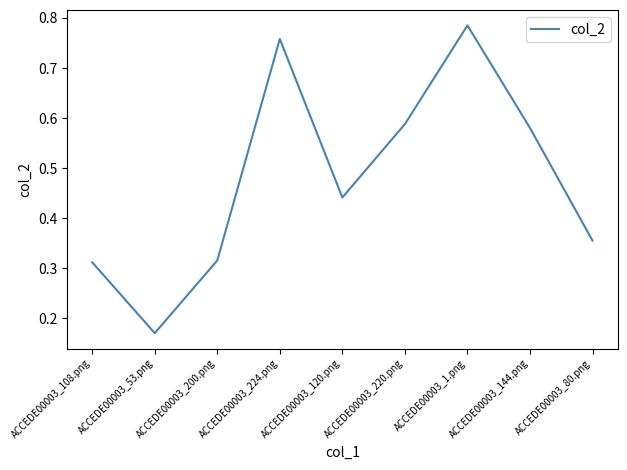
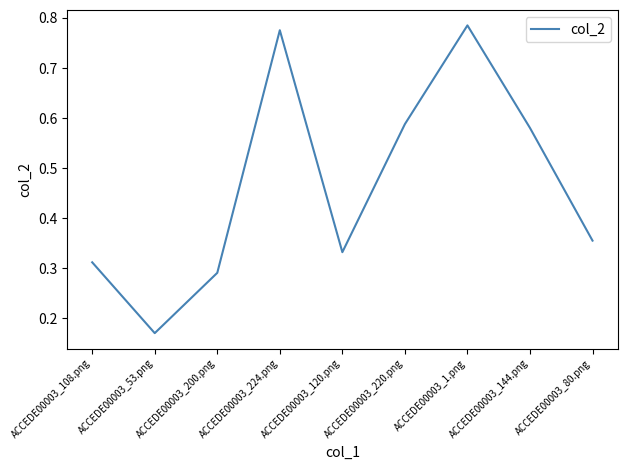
ACCEDE00003_200.png: 0.32 -> 0.29
ACCEDE00003_224.png: 0.76 -> 0.78
ACCEDE00003_120.png: 0.44 -> 0.33
